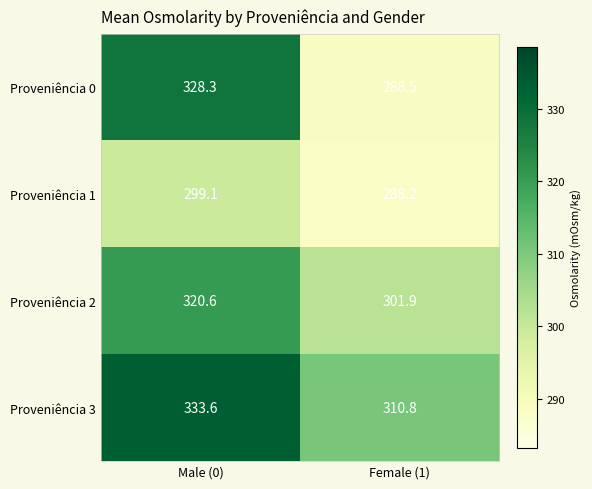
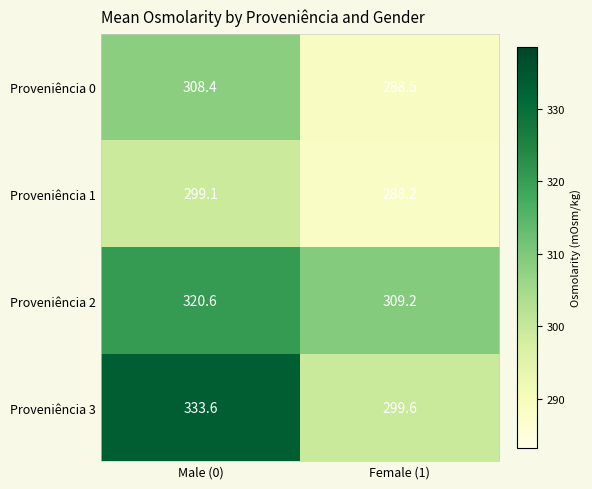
Proveniência 0, Male (0): 328.3 -> 308.4
Proveniência 2, Female (1): 301.9 -> 309.2
Proveniência 3, Female (1): 310.8 -> 299.6
